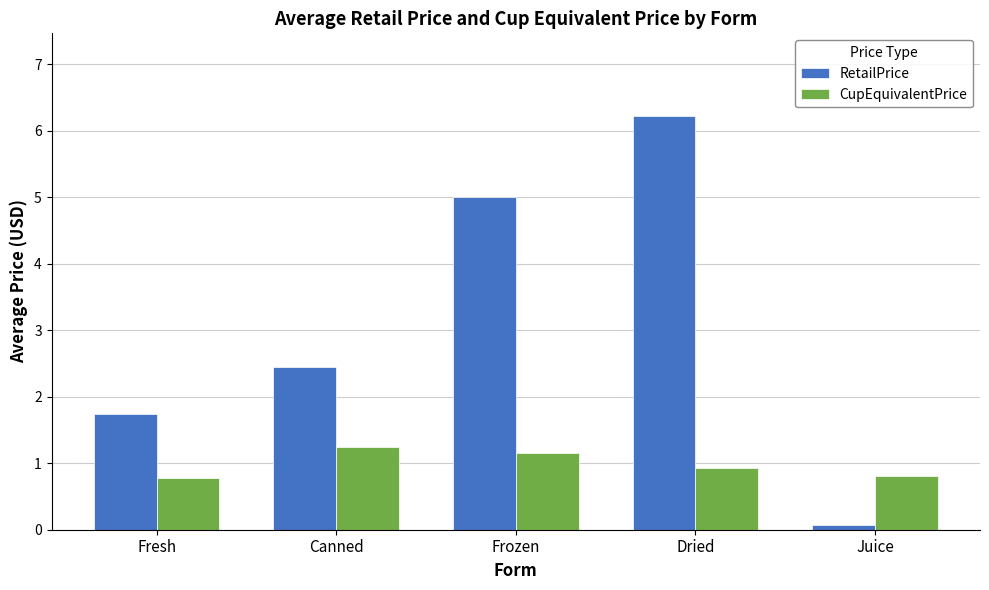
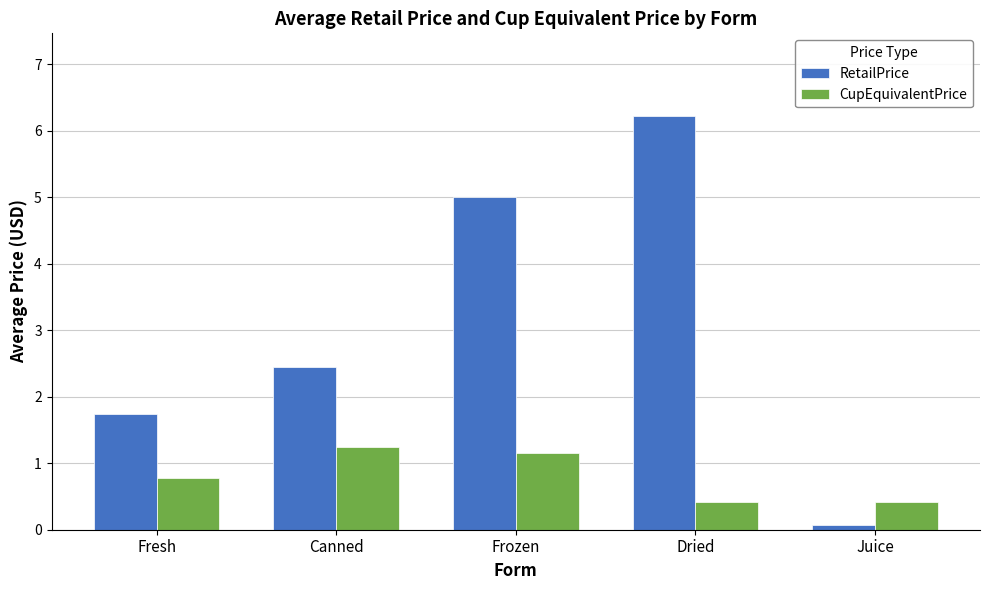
CupEquivalentPrice, Dried: 0.9 -> 0.4
CupEquivalentPrice, Juice: 0.8 -> 0.4
